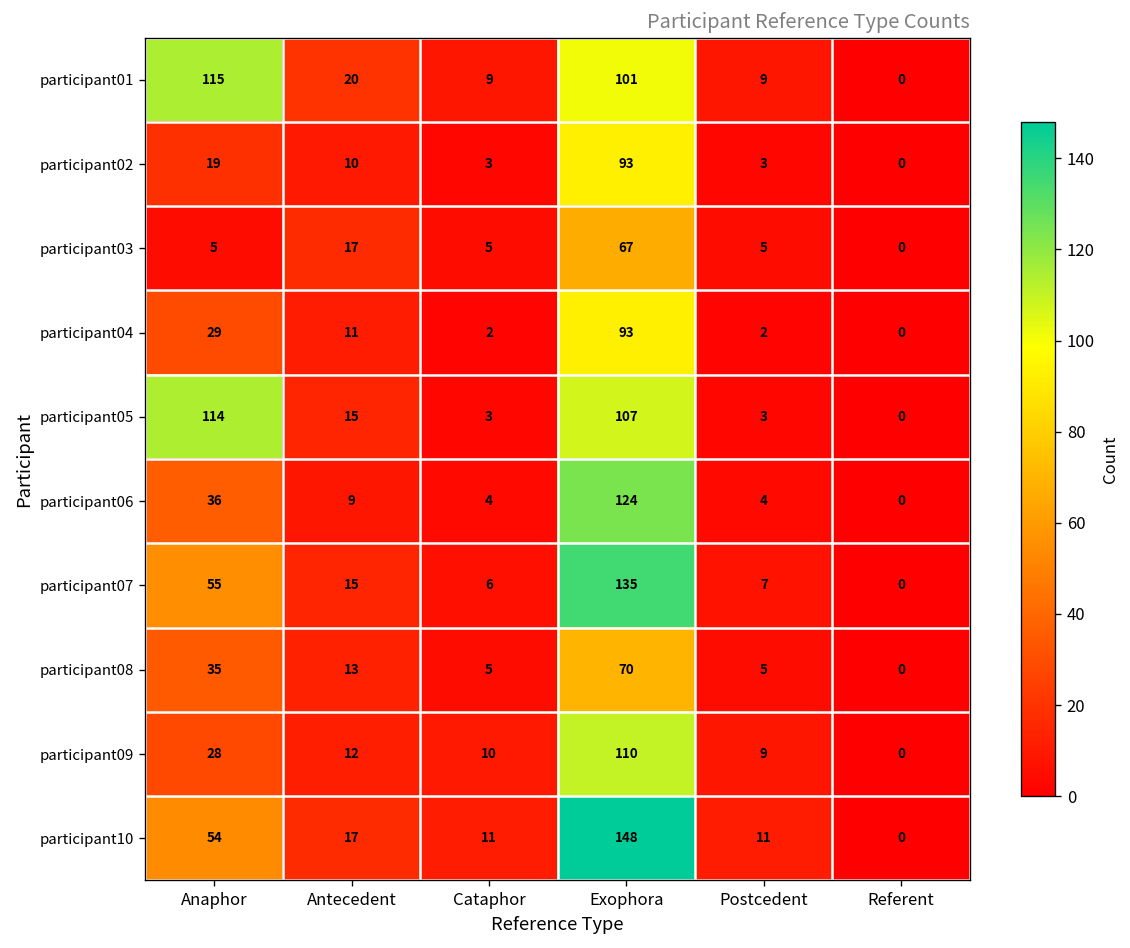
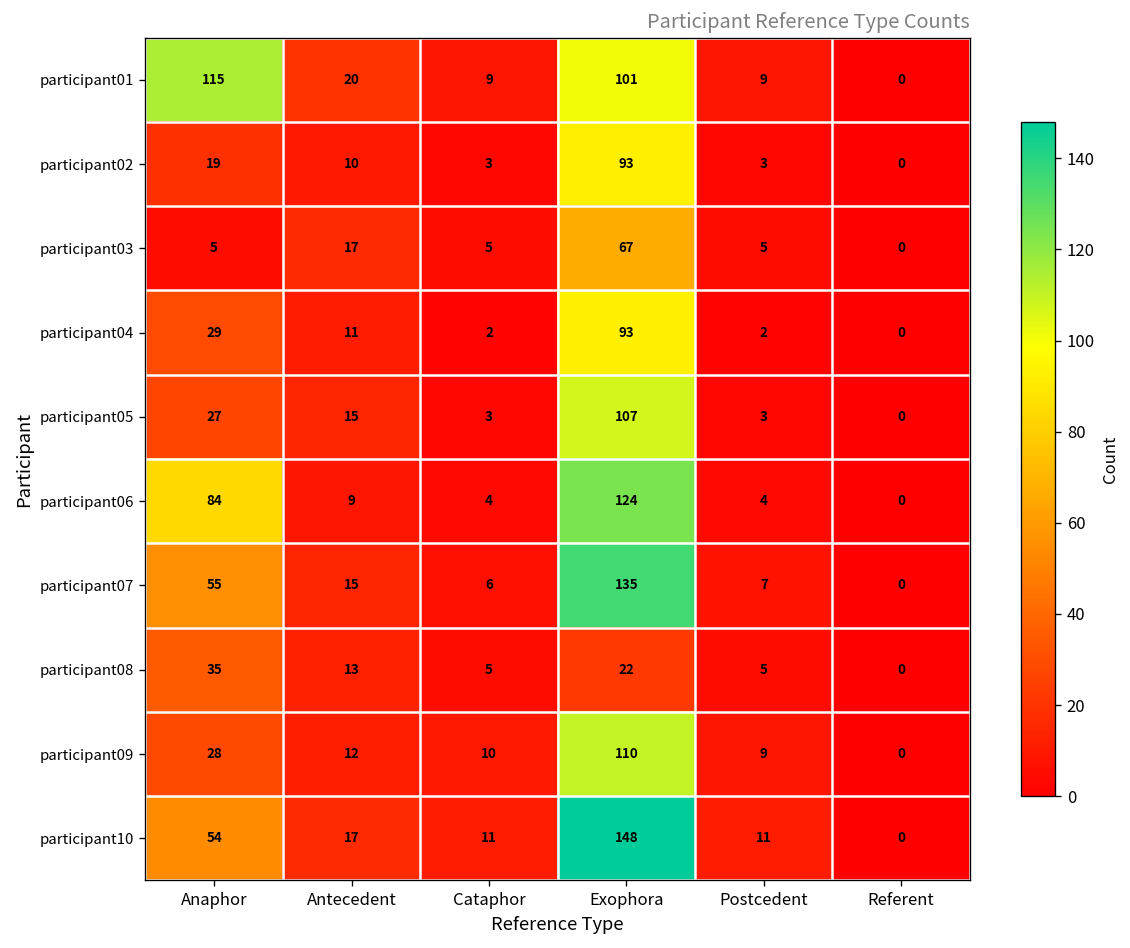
participant05, Anaphor: 114 -> 27
participant06, Anaphor: 36 -> 84
participant08, Exophora: 70 -> 22
